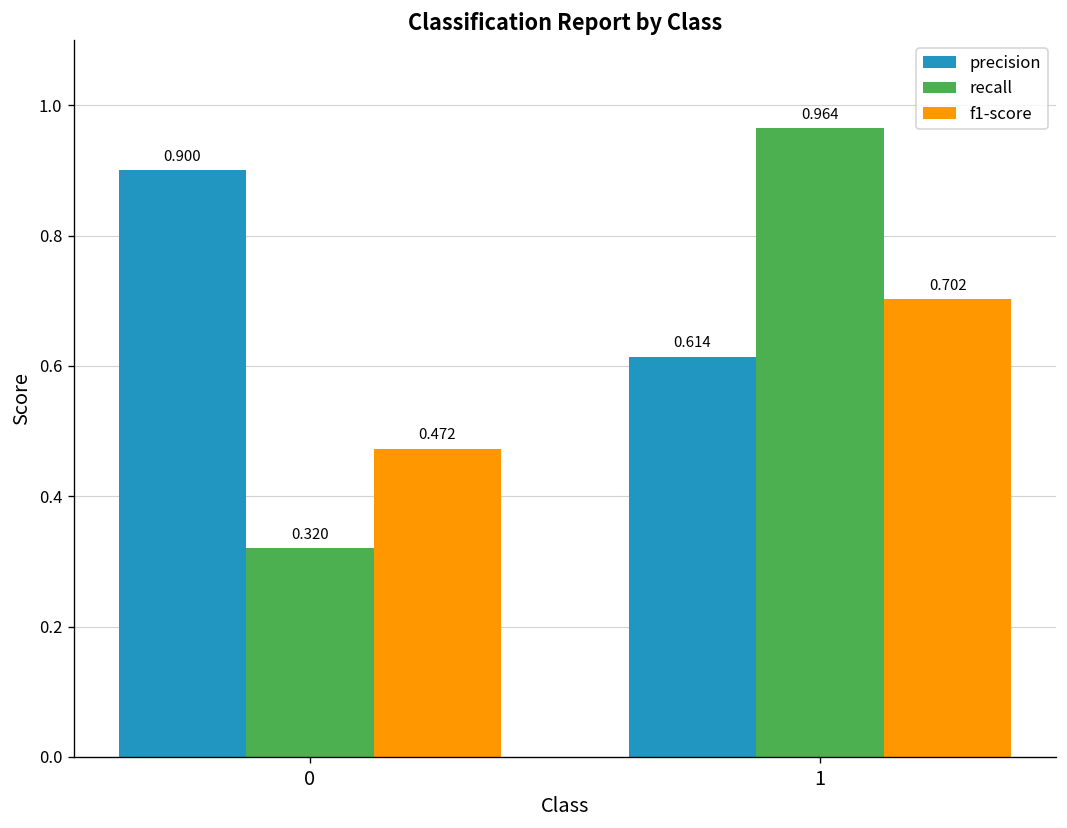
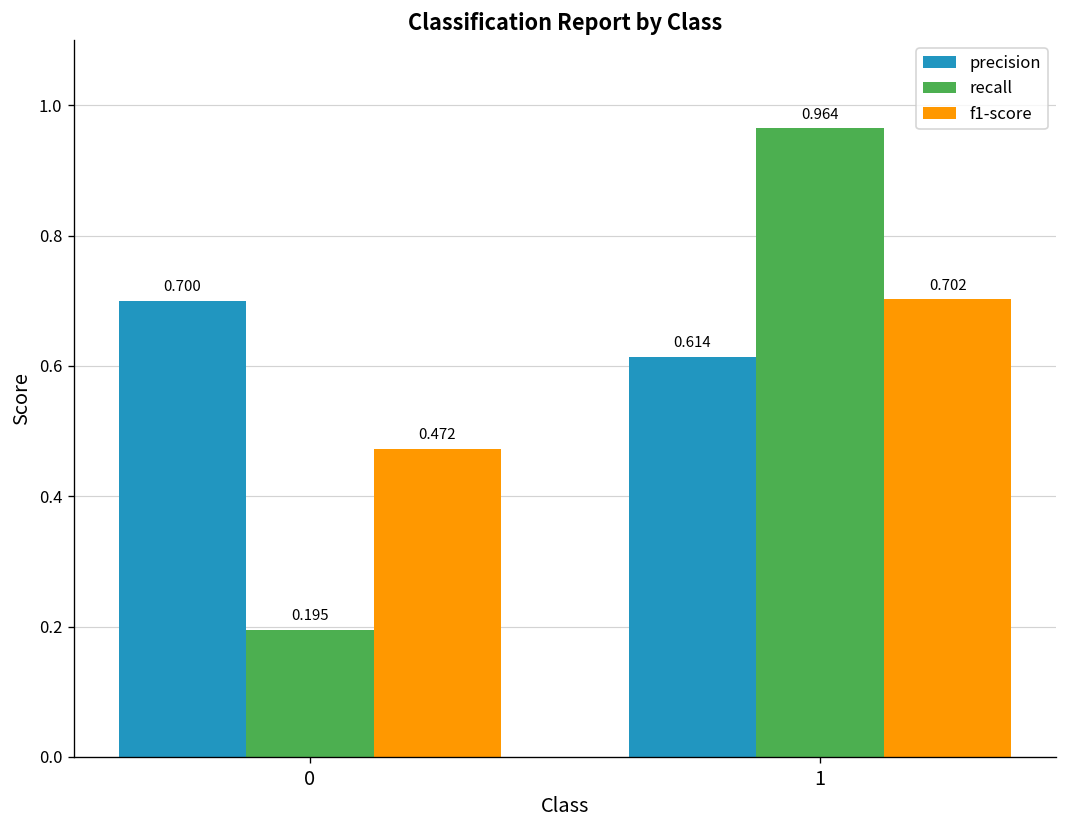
precision, 0: 0.900 -> 0.700
recall, 0: 0.320 -> 0.195
